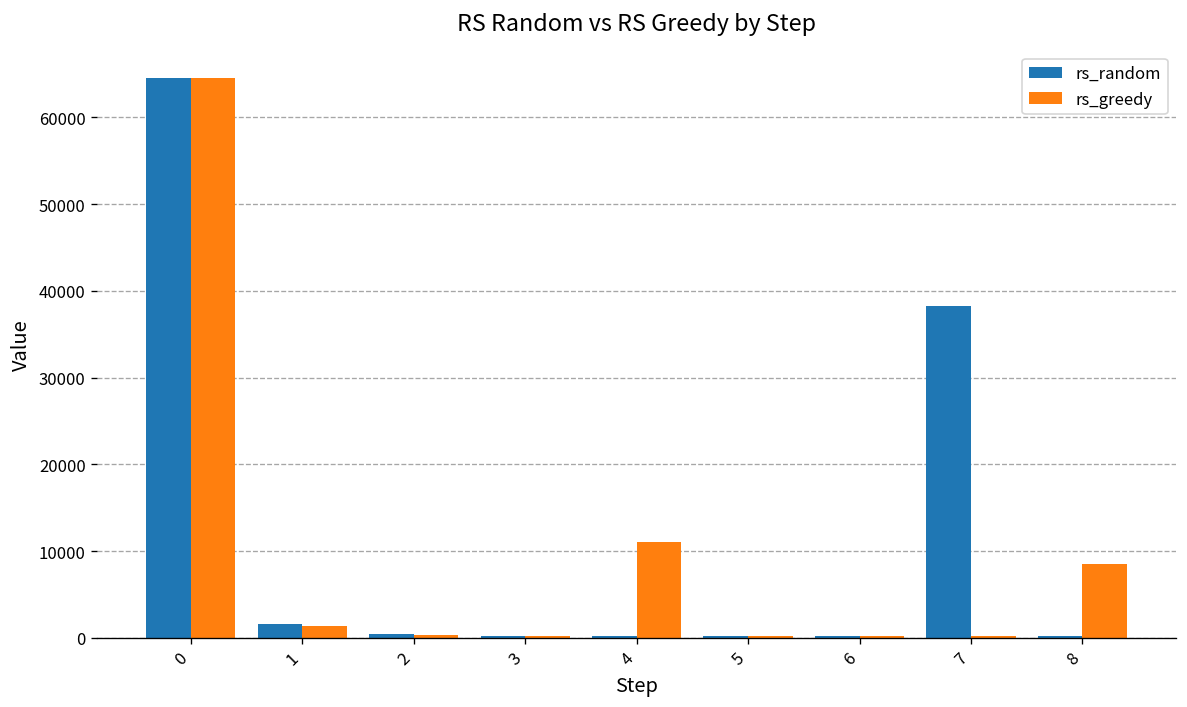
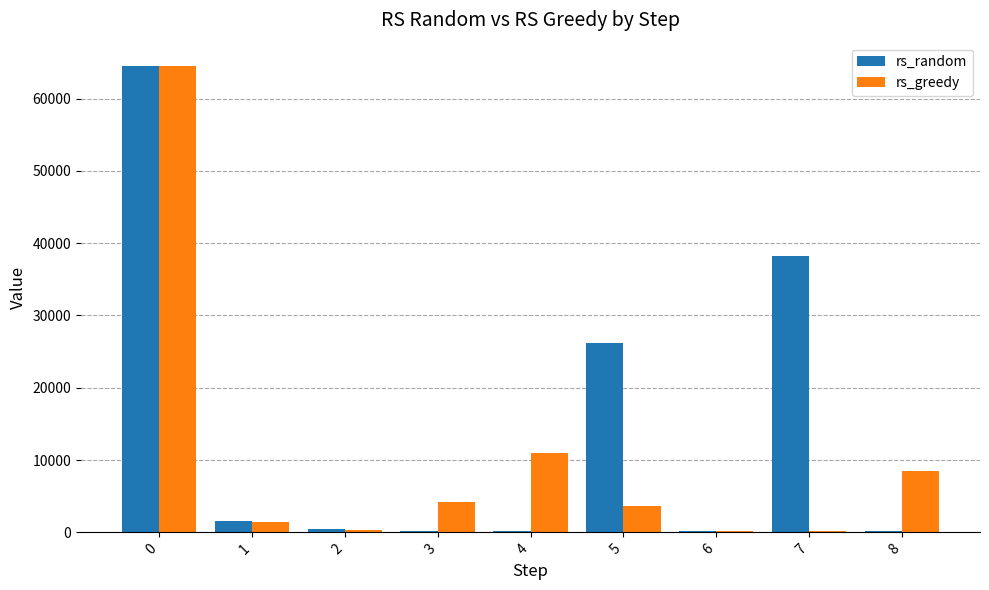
rs_greedy, 3: 0 -> 4000
rs_random, 5: 0 -> 26000
rs_greedy, 5: 0 -> 4000
